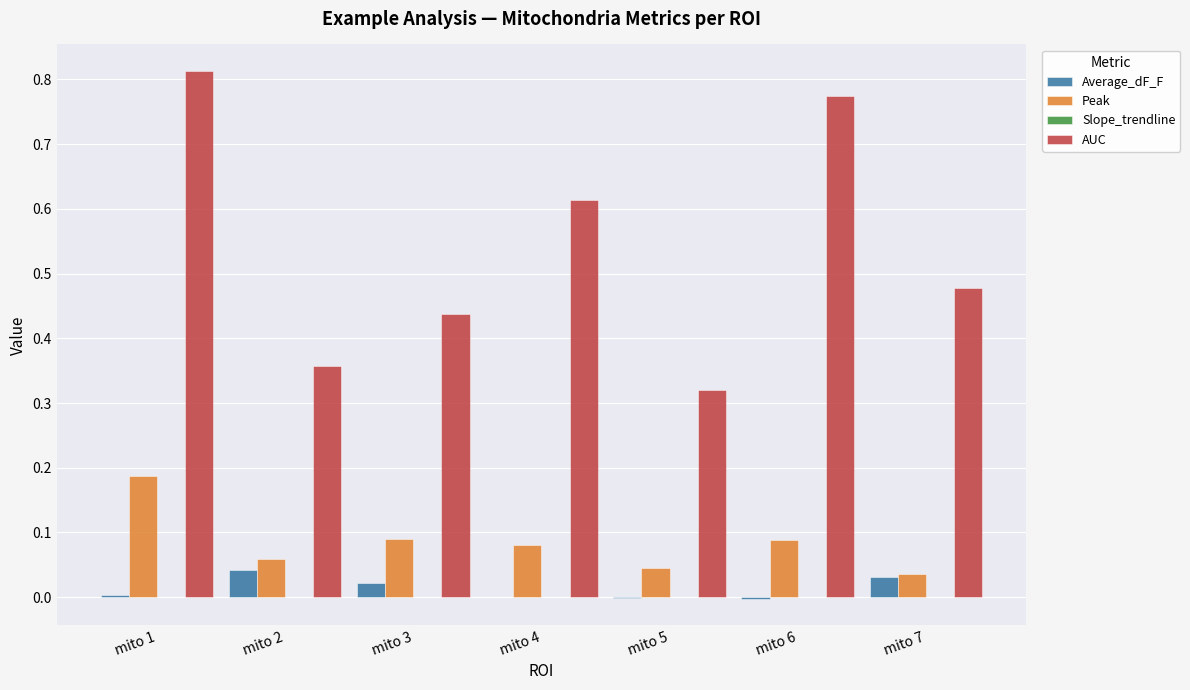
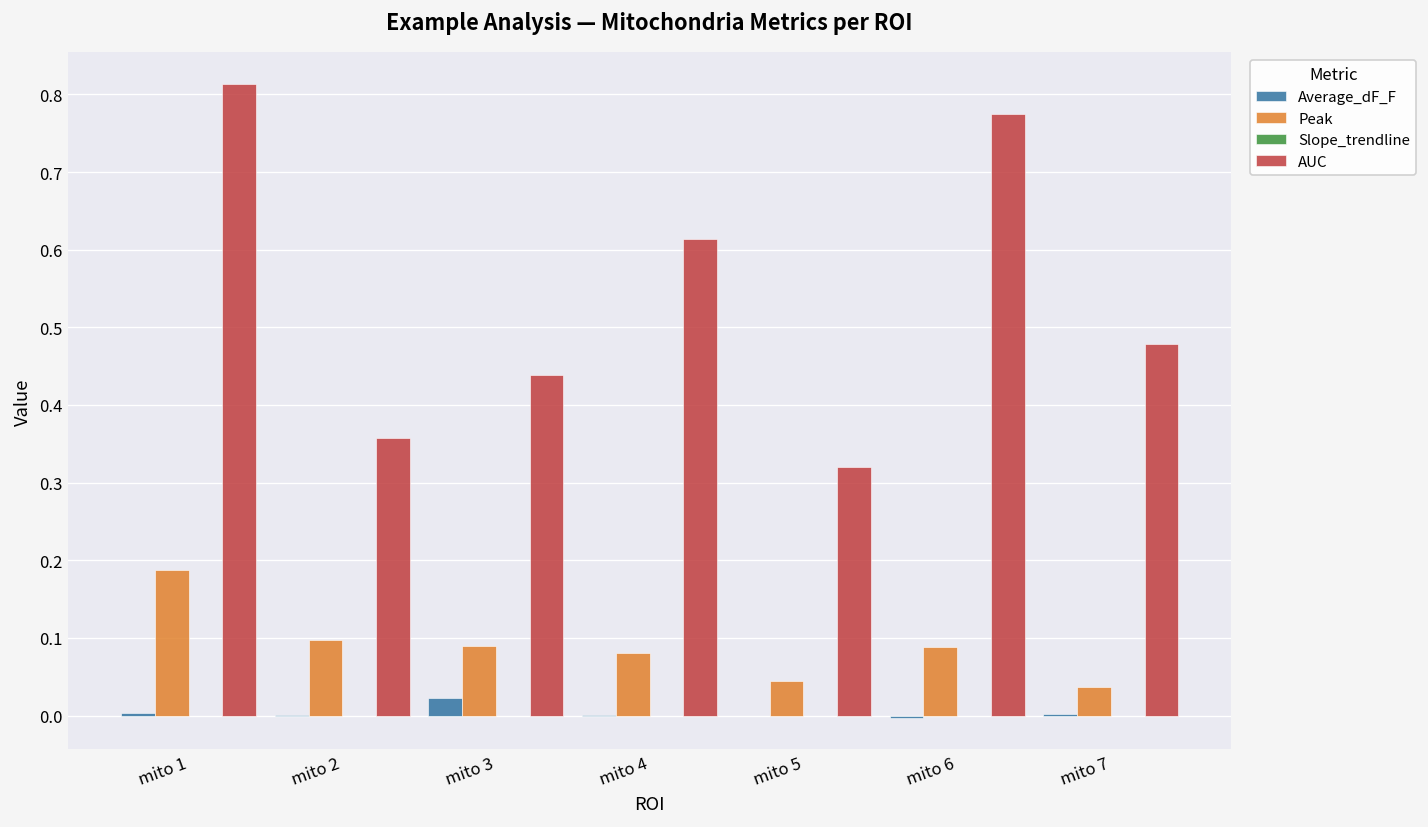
Average_dF_F, mito 2: 0.04 -> 0.00
Peak, mito 2: 0.06 -> 0.10
Average_dF_F, mito 7: 0.03 -> 0.00
